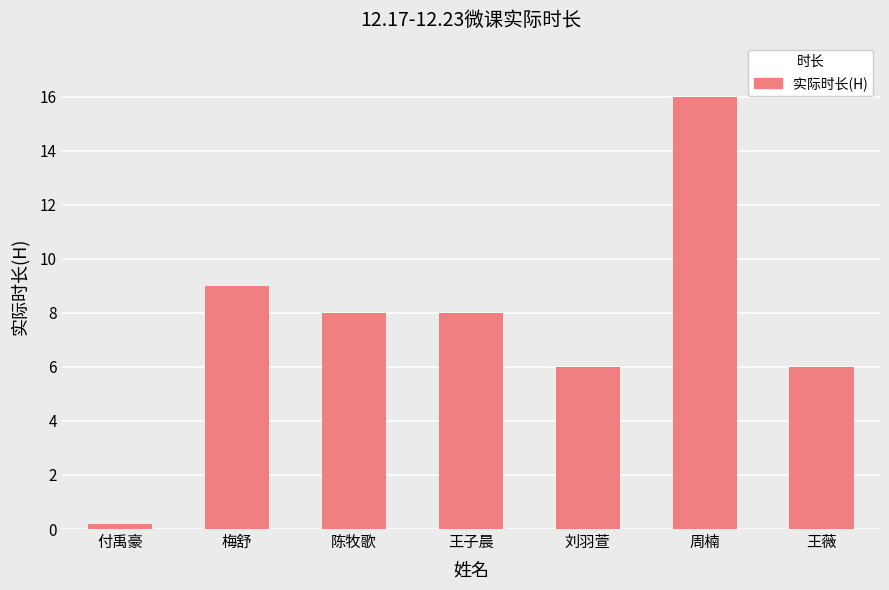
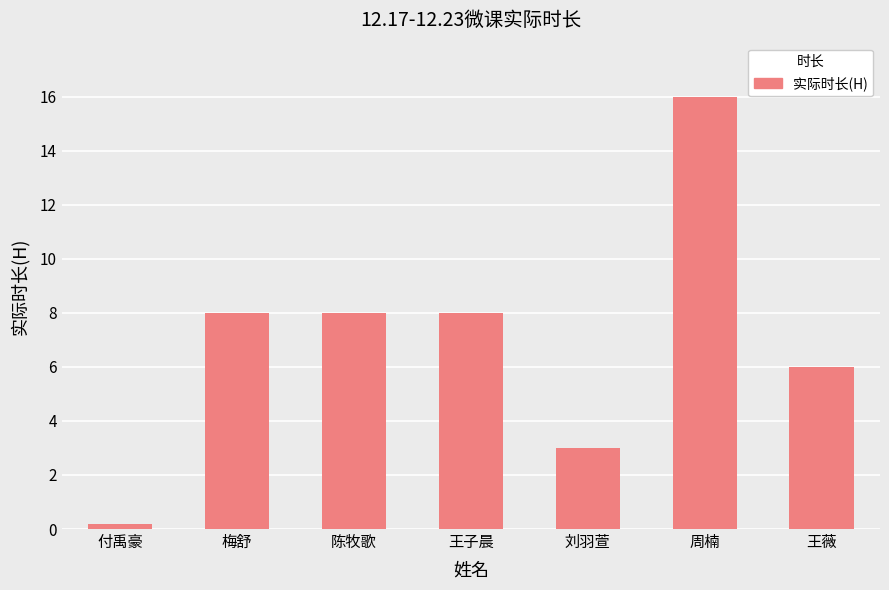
梅舒: 9 -> 8
刘羽萱: 6 -> 3
